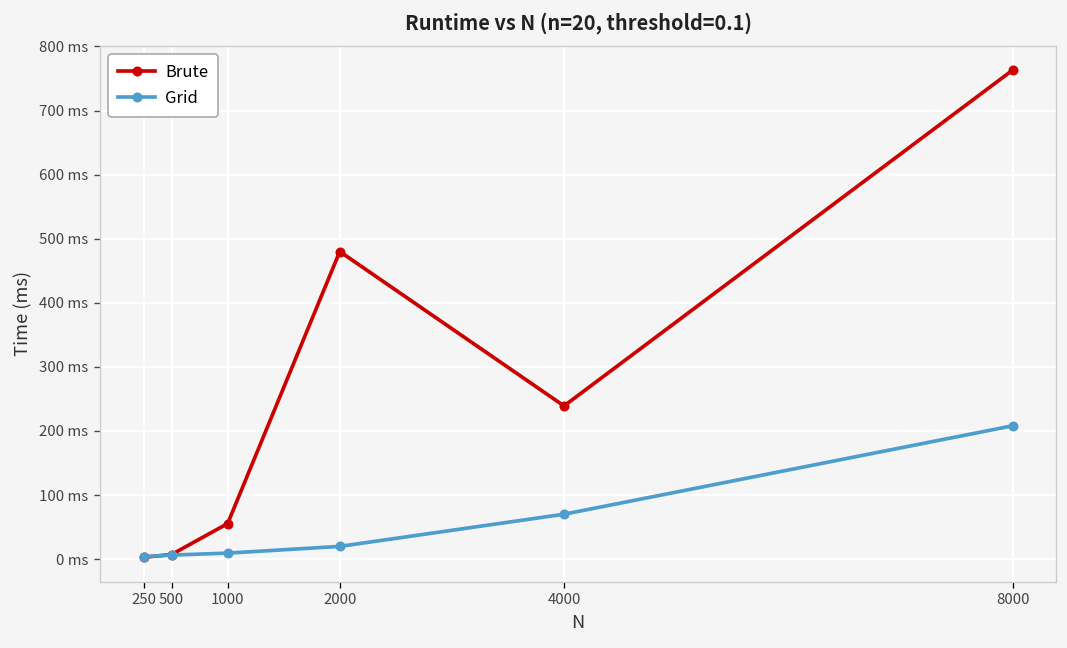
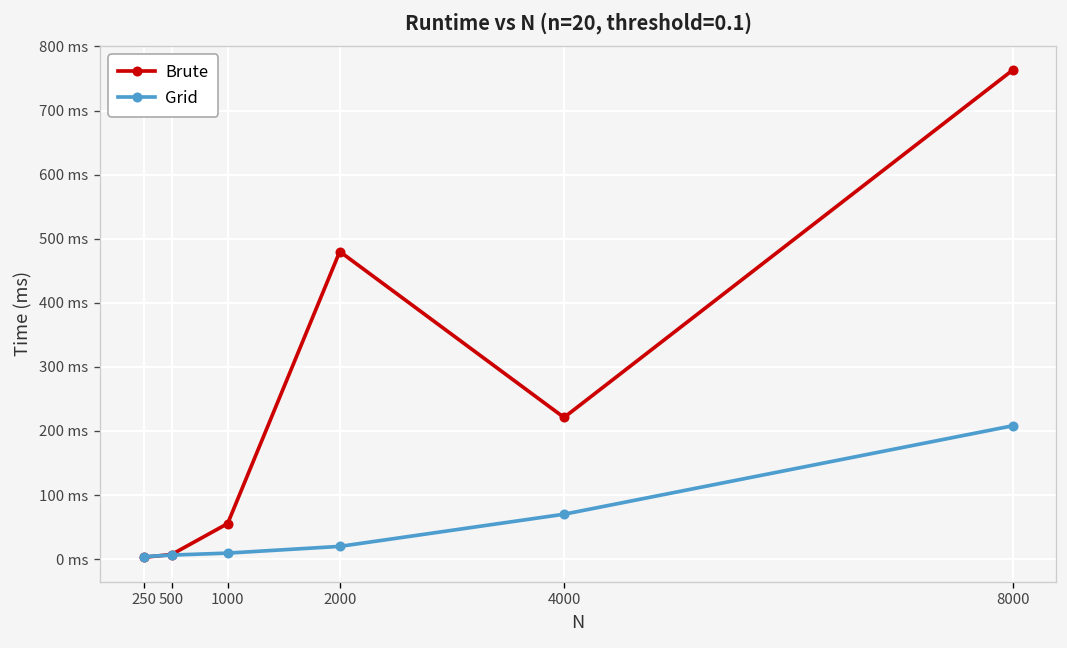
Brute, 4000: 240 ms -> 220 ms
